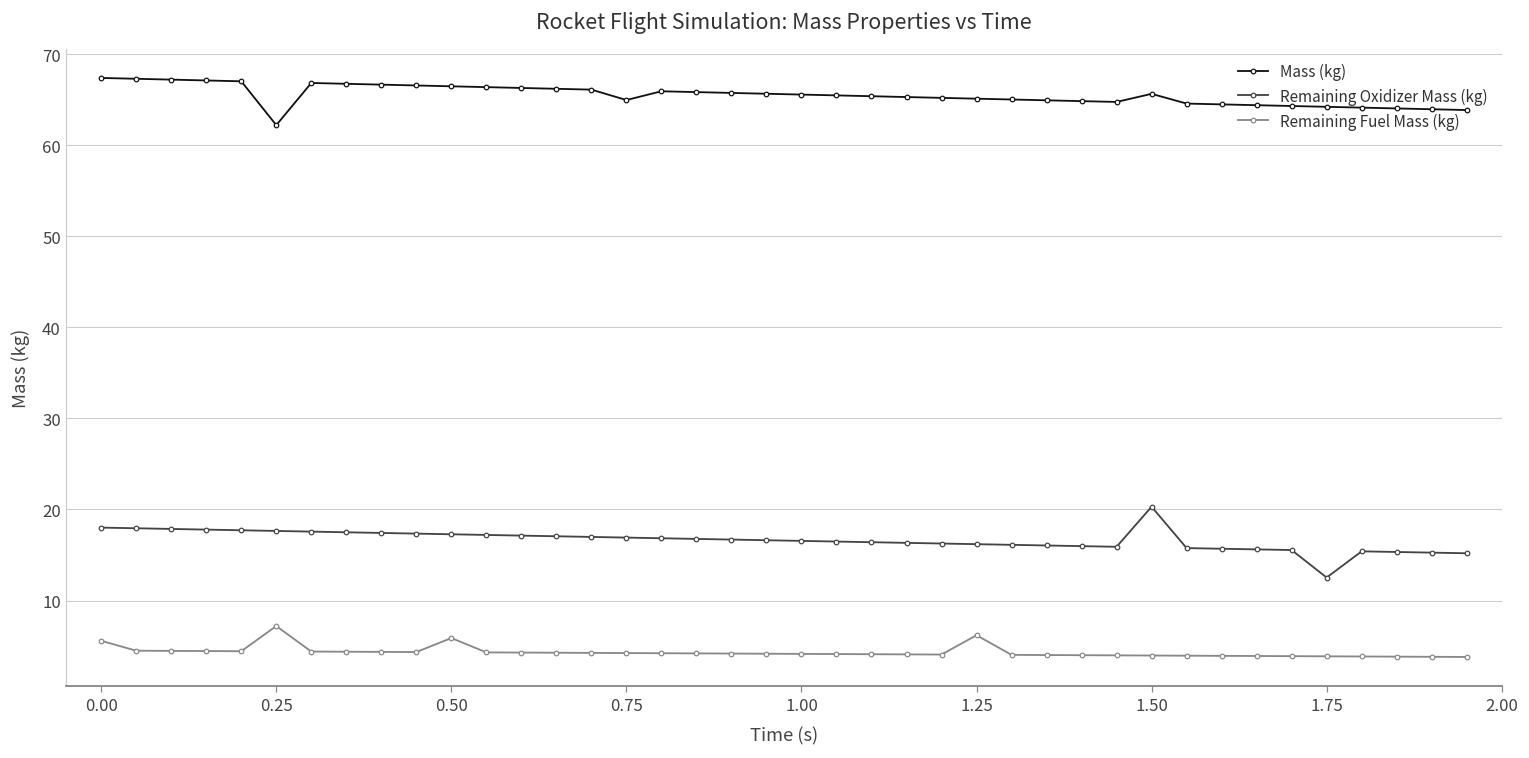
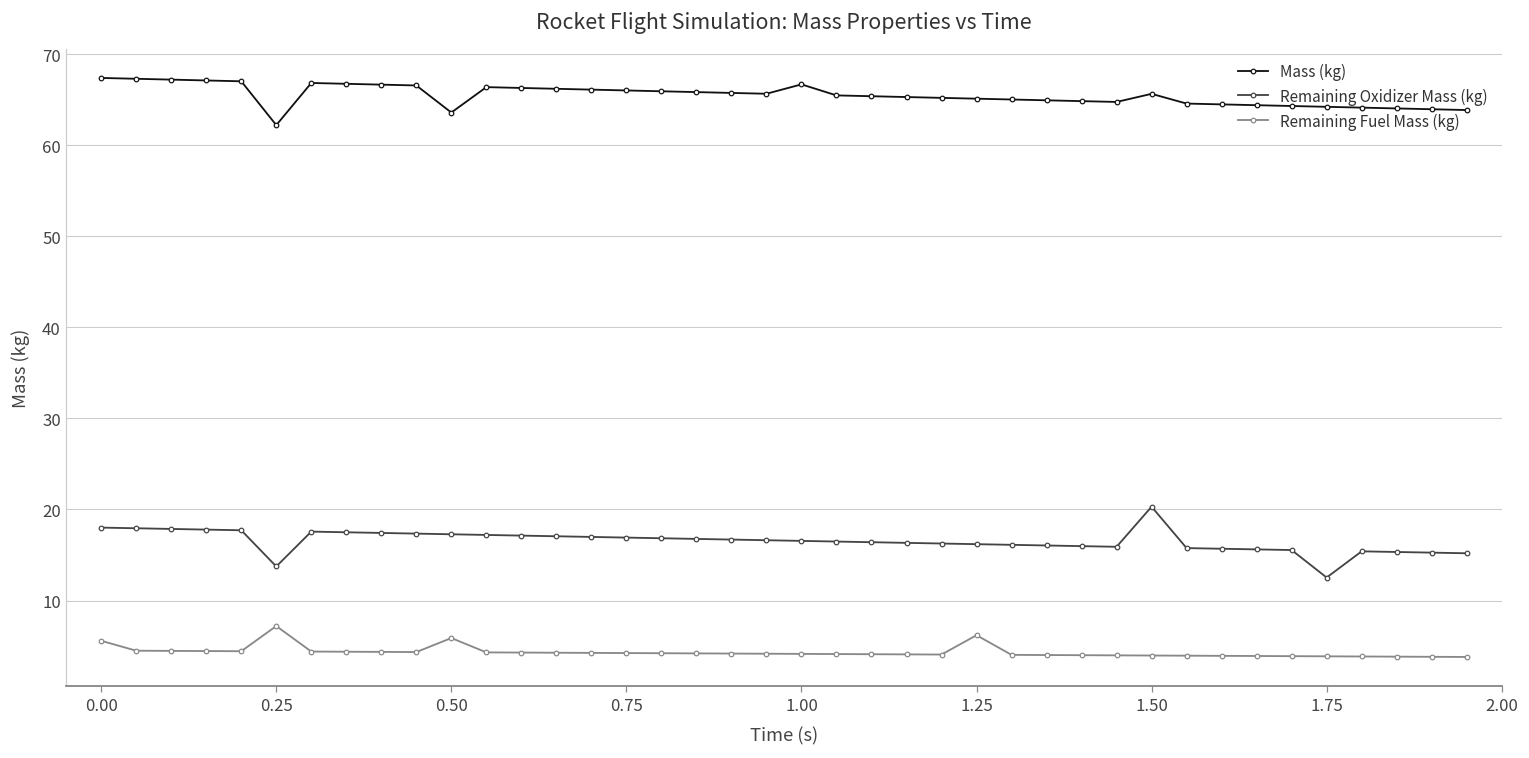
Remaining Oxidizer Mass (kg), 0.25: 18 -> 14
Mass (kg), 0.50: 66 -> 64
Mass (kg), 0.75: 65 -> 66
Mass (kg), 1.00: 66 -> 67
